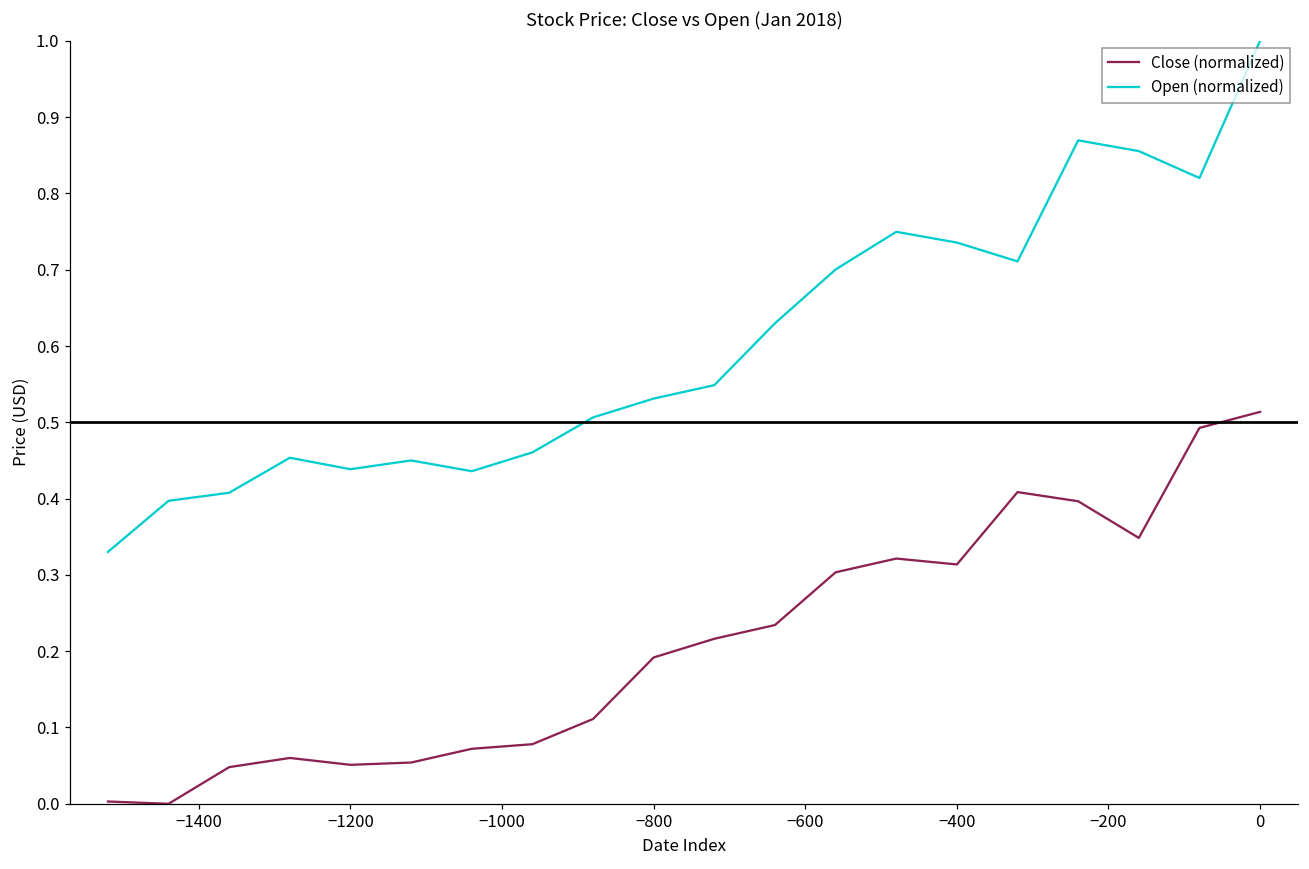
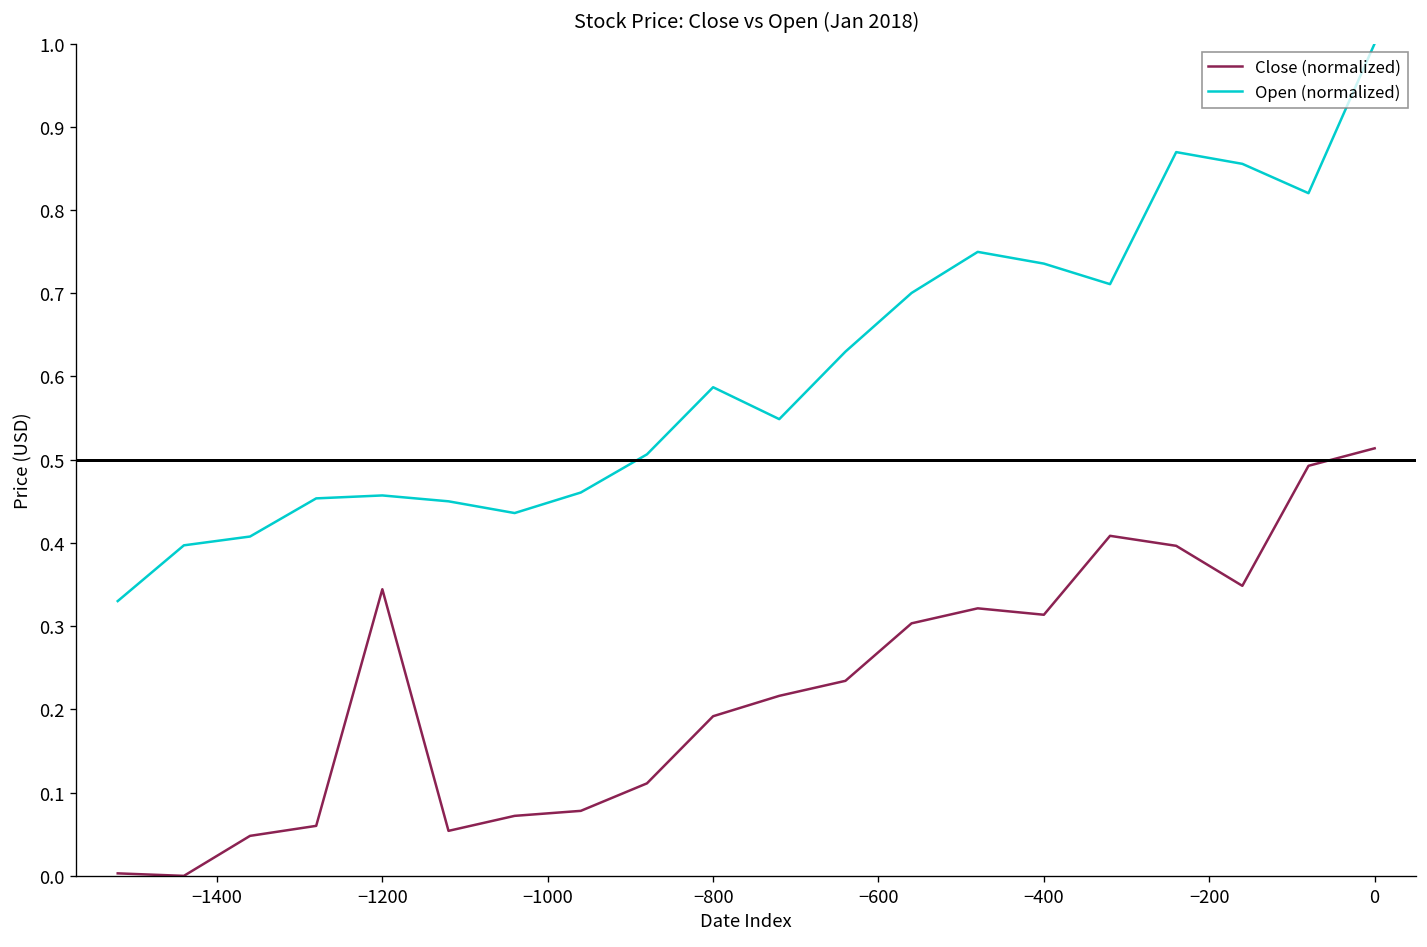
Close (normalized), −1200: 0.05 -> 0.34
Open (normalized), −1200: 0.44 -> 0.46
Open (normalized), −800: 0.53 -> 0.59
